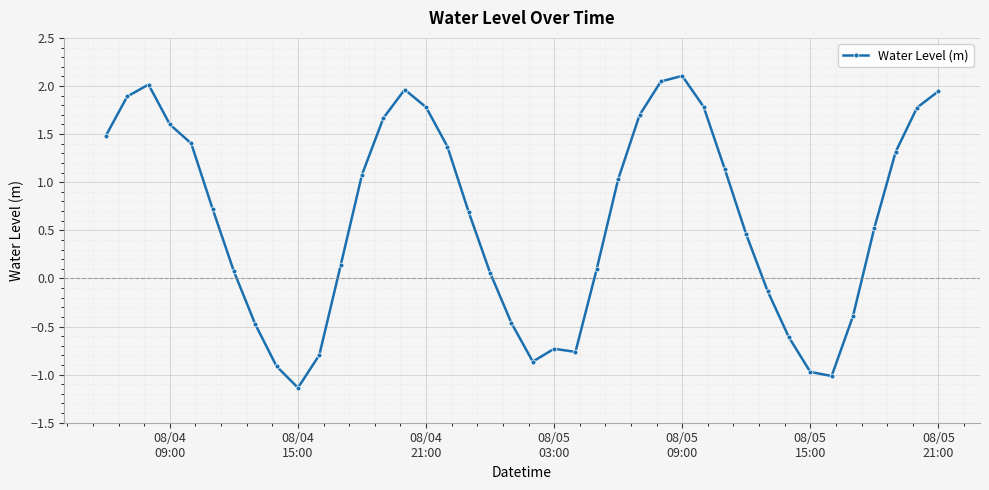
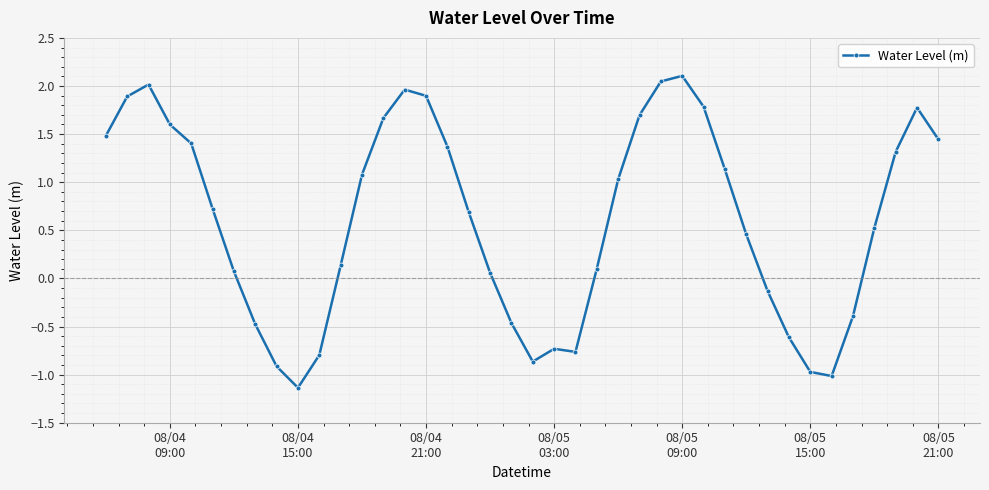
08/04 21:00: 1.8 -> 1.9
08/05 21:00: 1.9 -> 1.4
